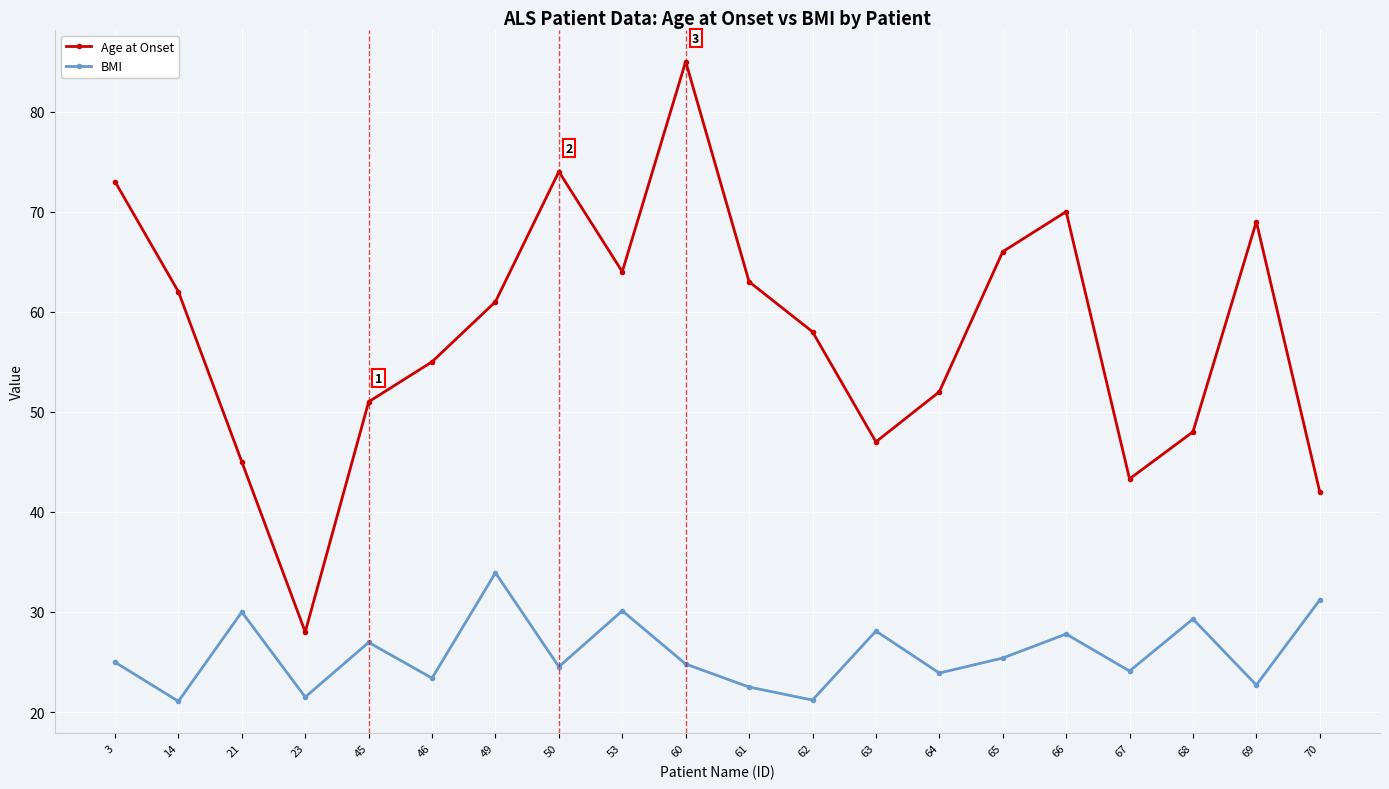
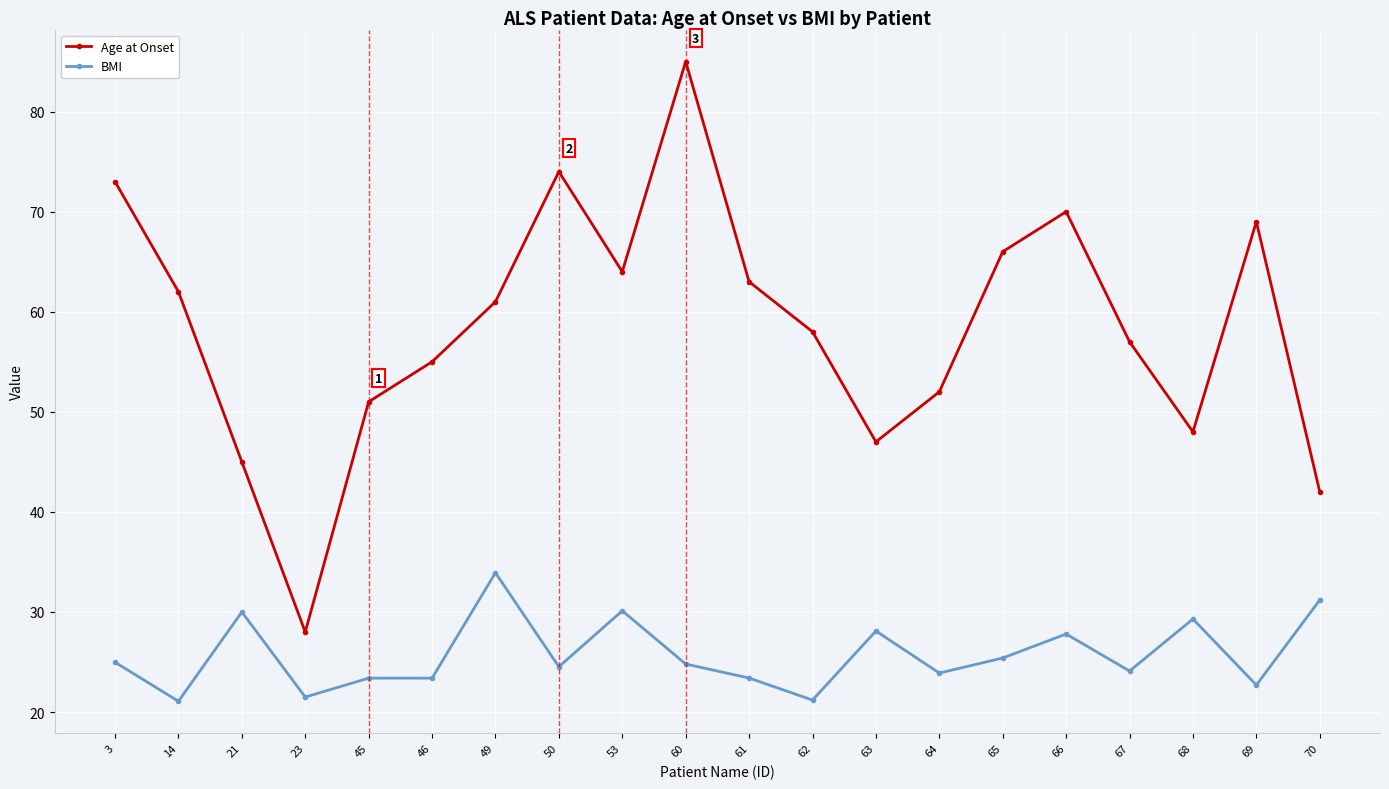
BMI, 45: 27.0 -> 23.4
BMI, 61: 22.5 -> 23.4
Age at Onset, 67: 43.3 -> 57.0
